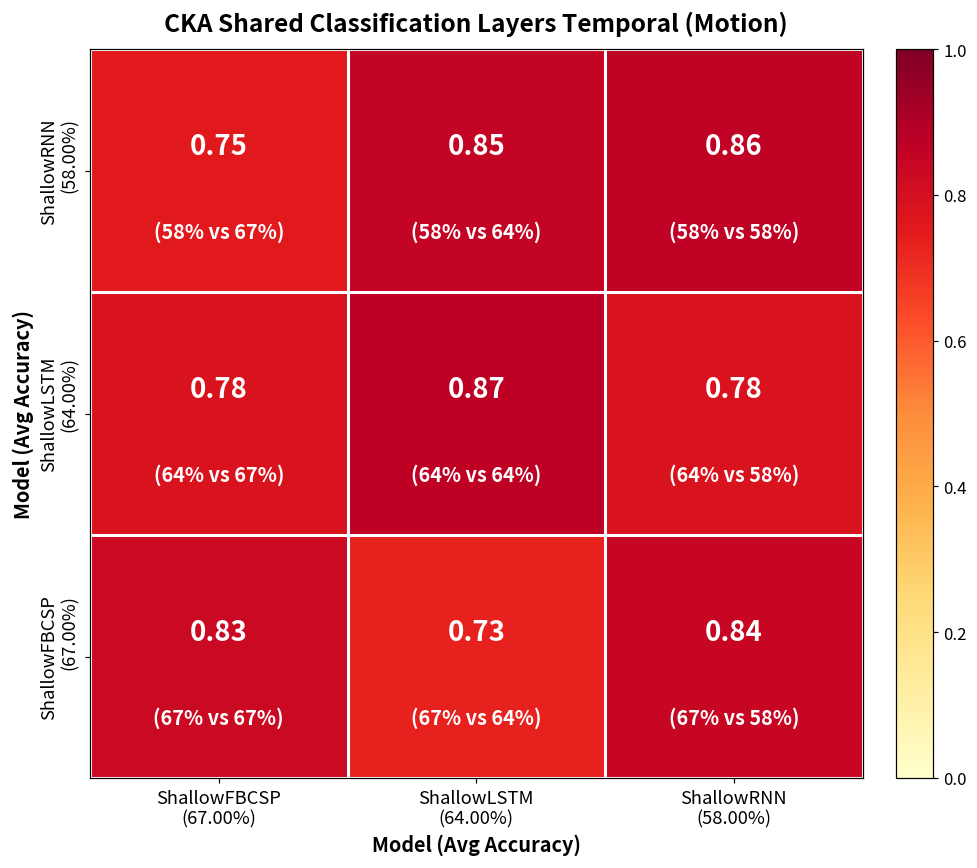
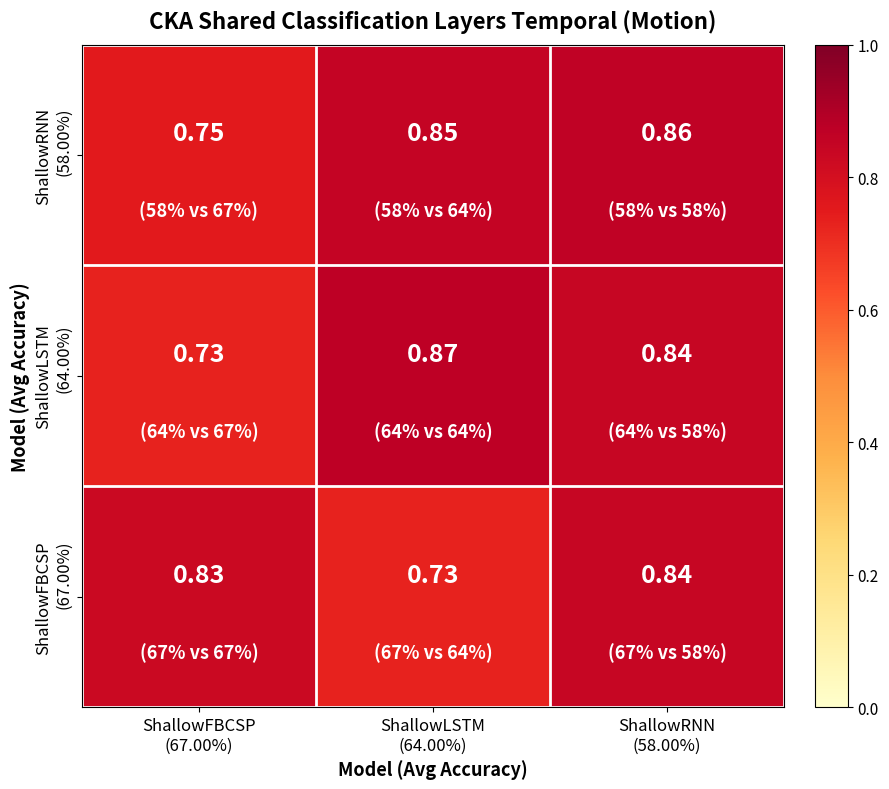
ShallowLSTM (64.00%), ShallowFBCSP (67.00%): 0.78 -> 0.73
ShallowLSTM (64.00%), ShallowRNN (58.00%): 0.78 -> 0.84
